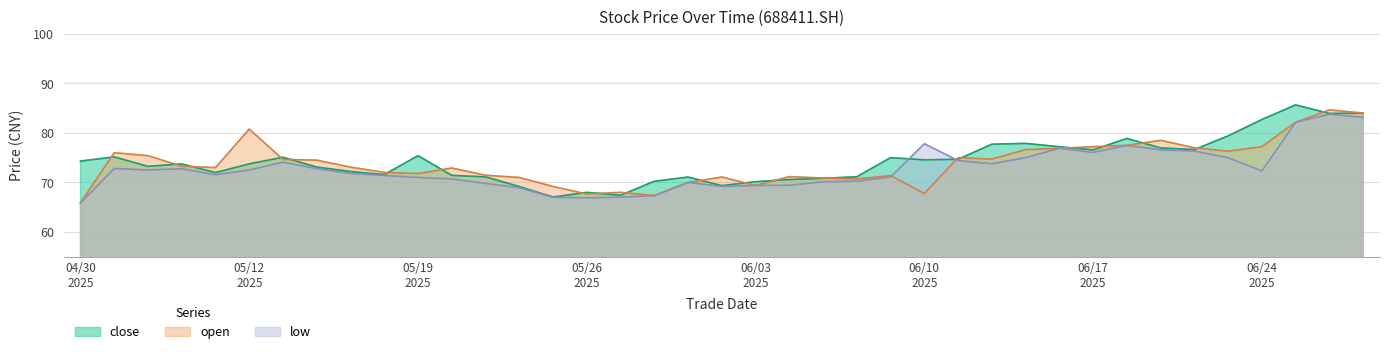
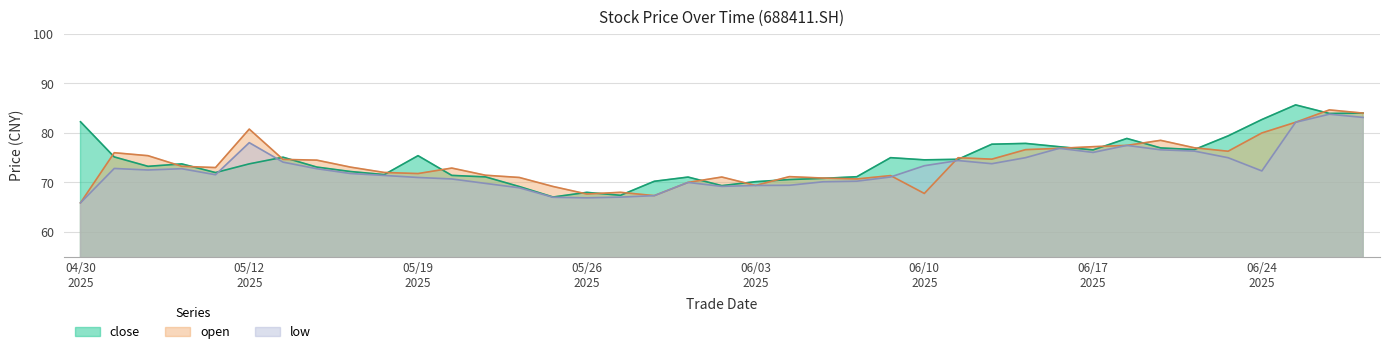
close, 04/30 2025: 74 -> 82
low, 05/12 2025: 73 -> 78
low, 06/10 2025: 78 -> 73
open, 06/24 2025: 77 -> 80
